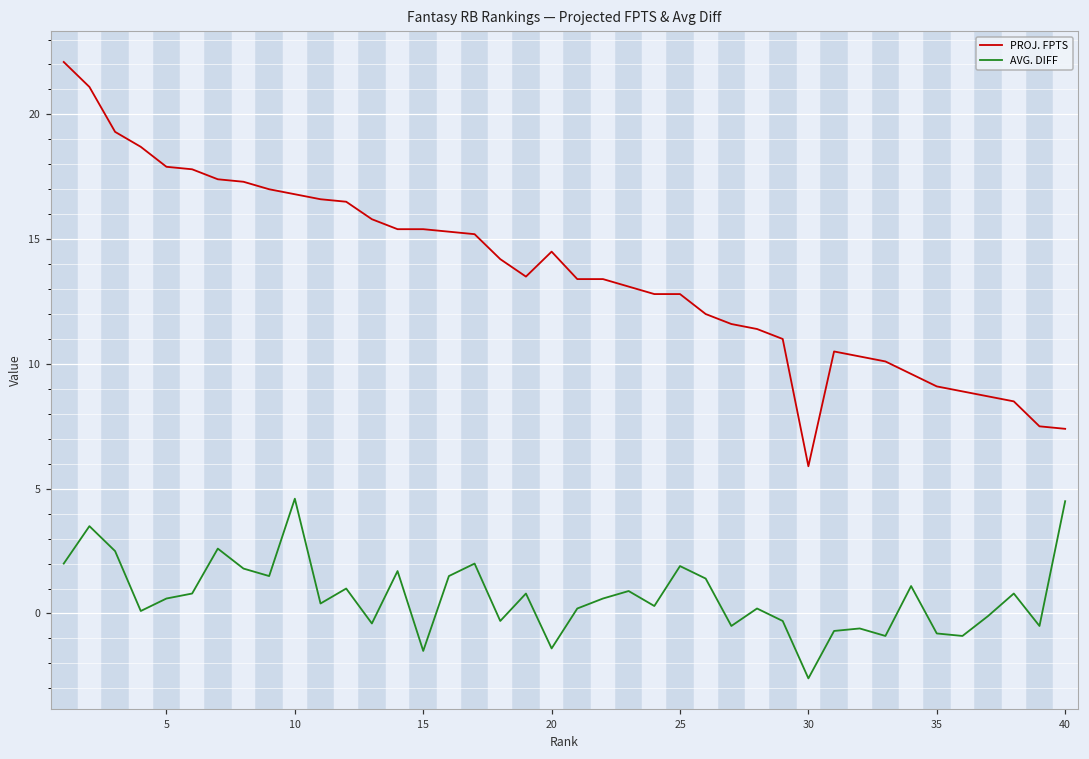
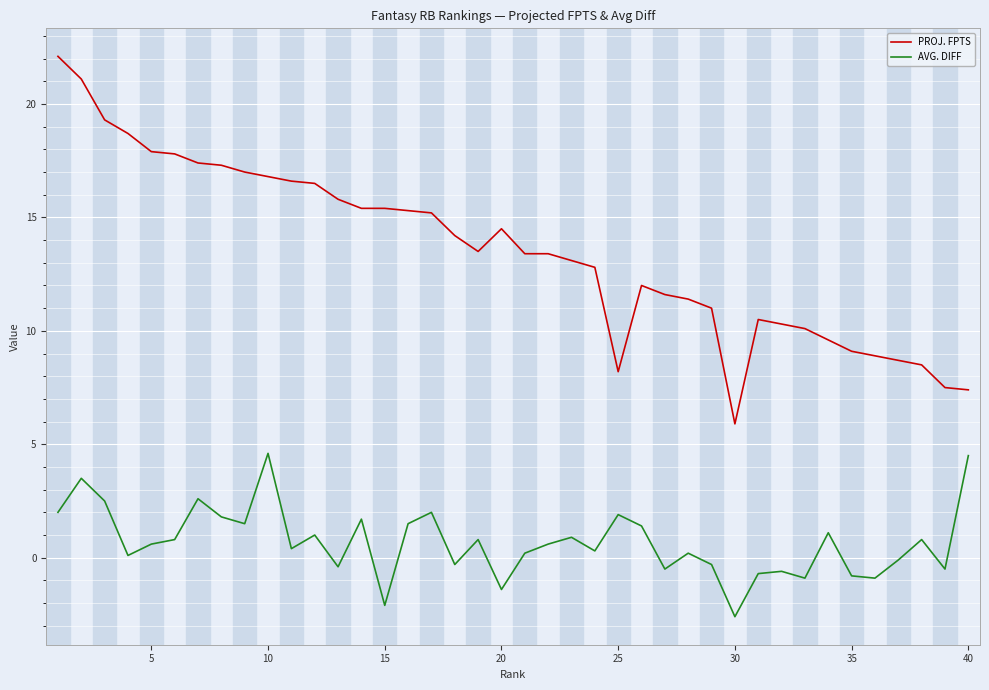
AVG. DIFF, 15: -1.5 -> -2.1
PROJ. FPTS, 25: 12.8 -> 8.2
